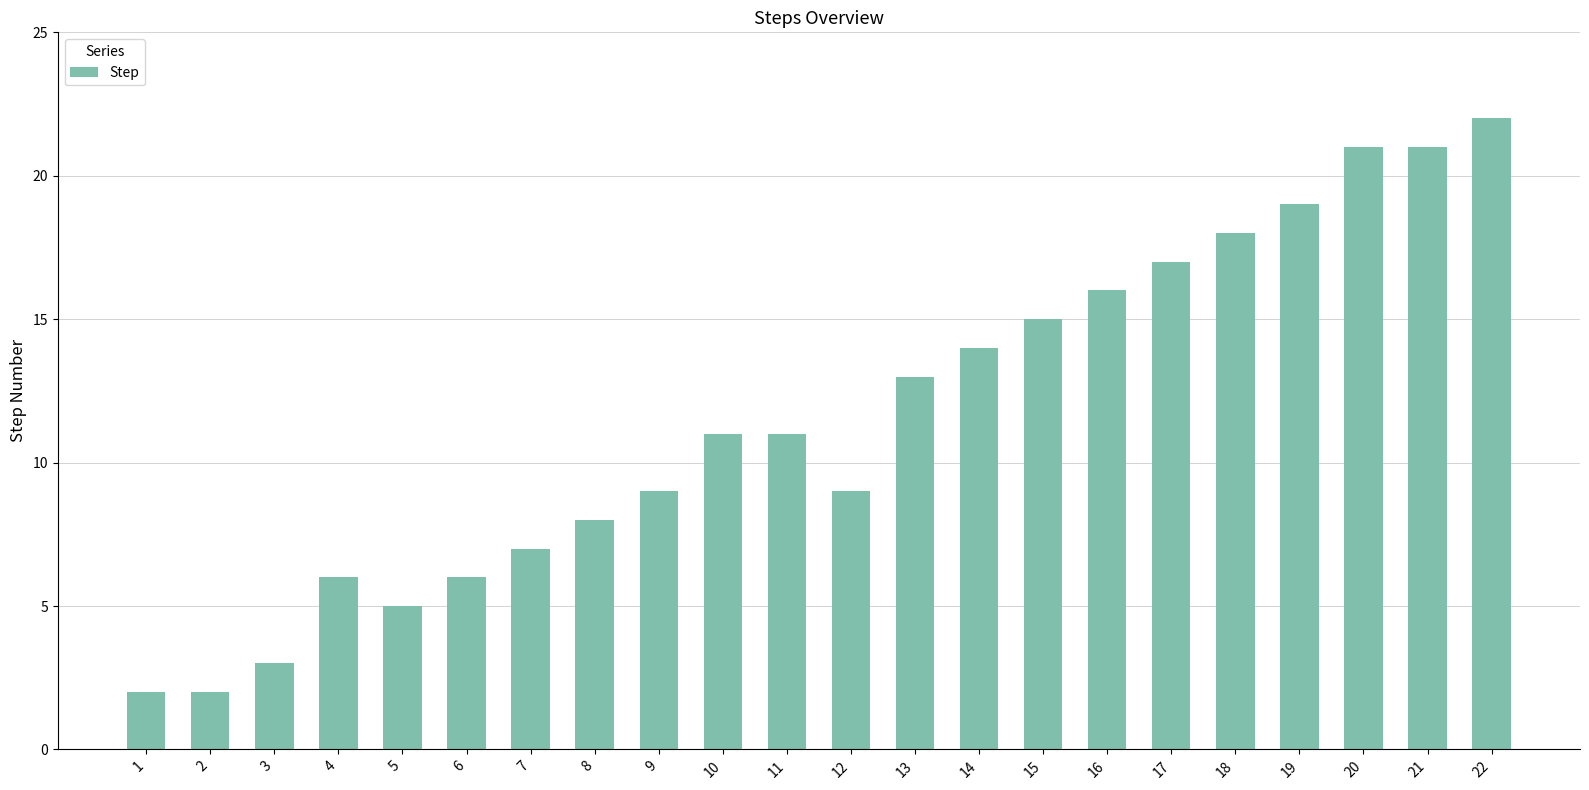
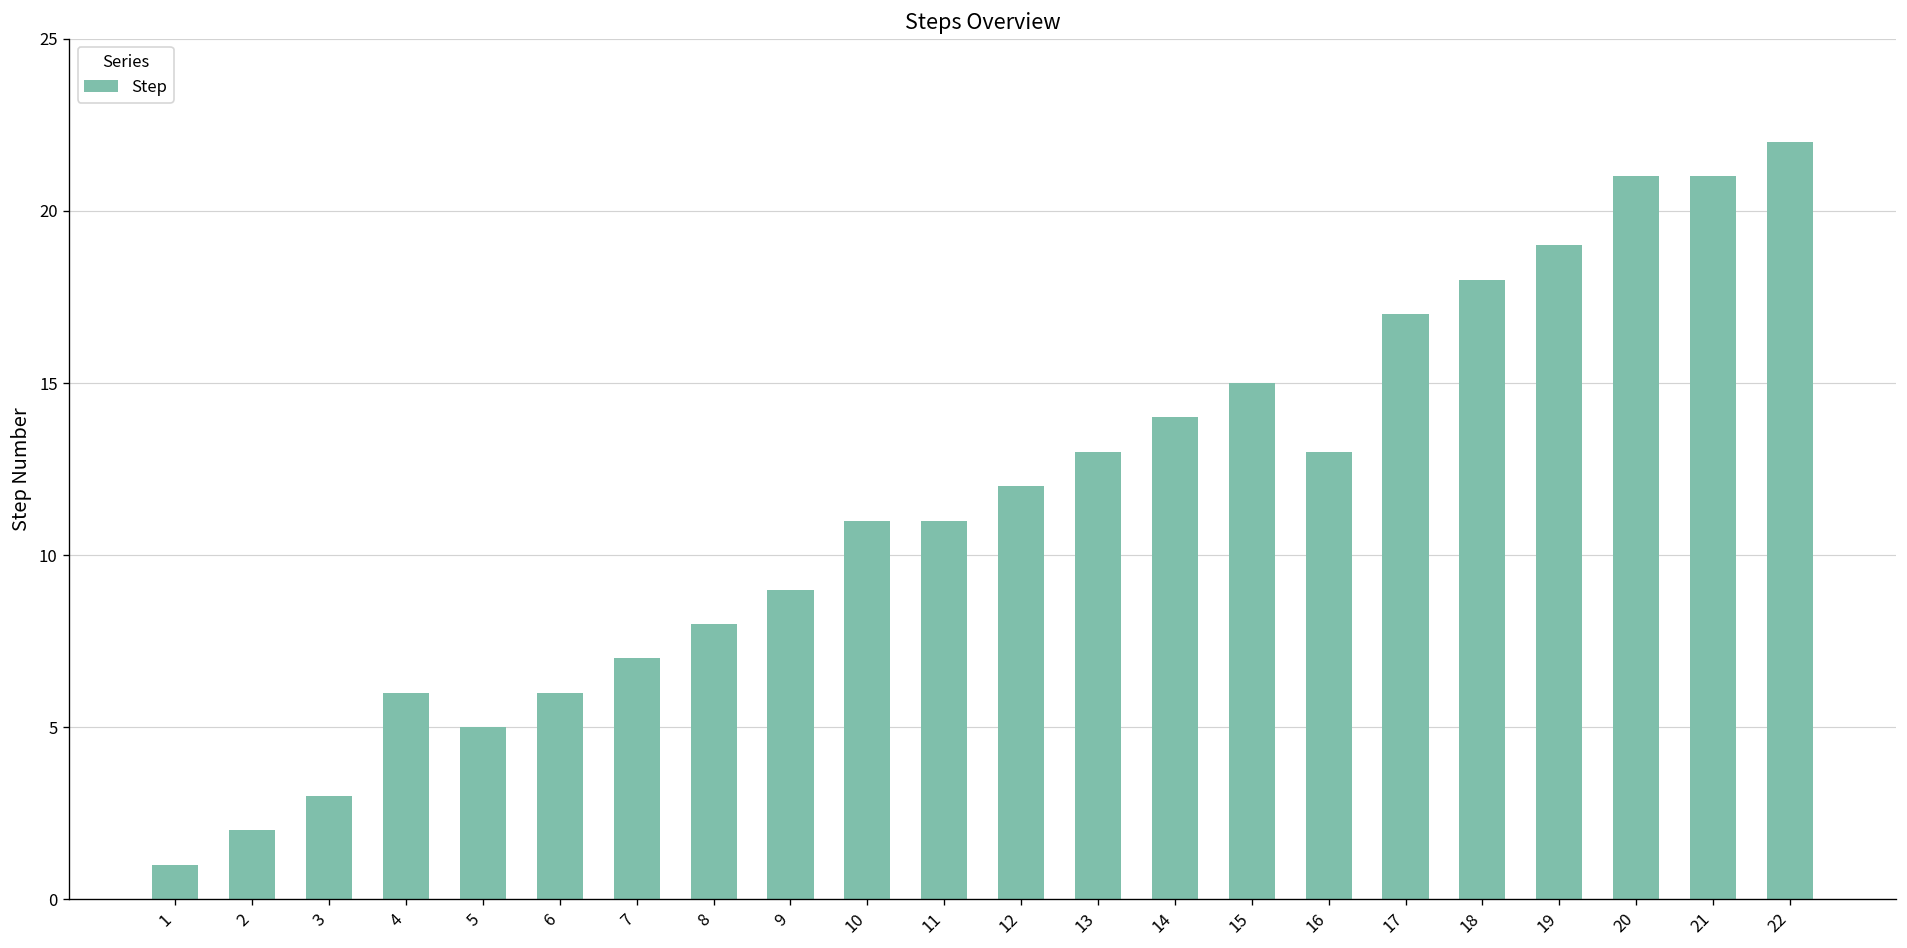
1: 2 -> 1
12: 9 -> 12
16: 16 -> 13
